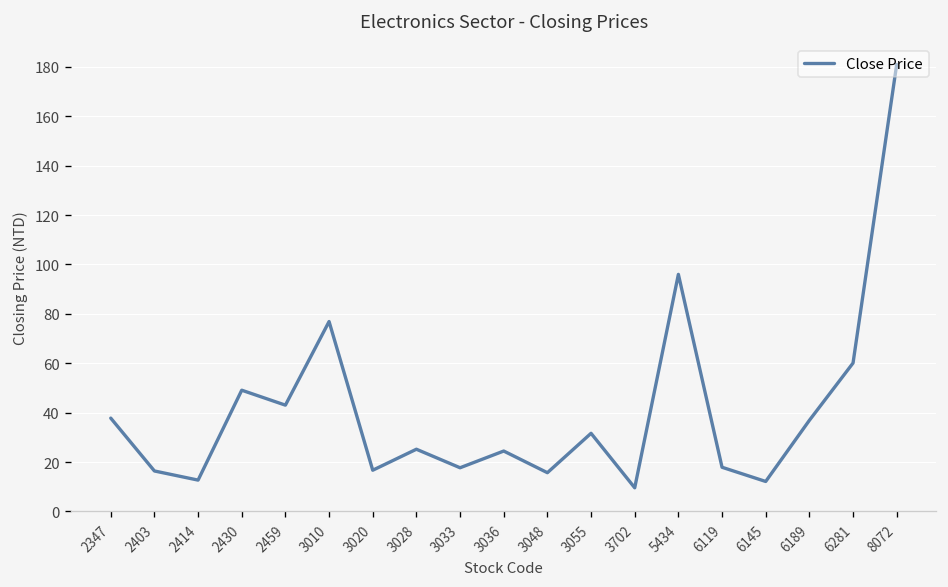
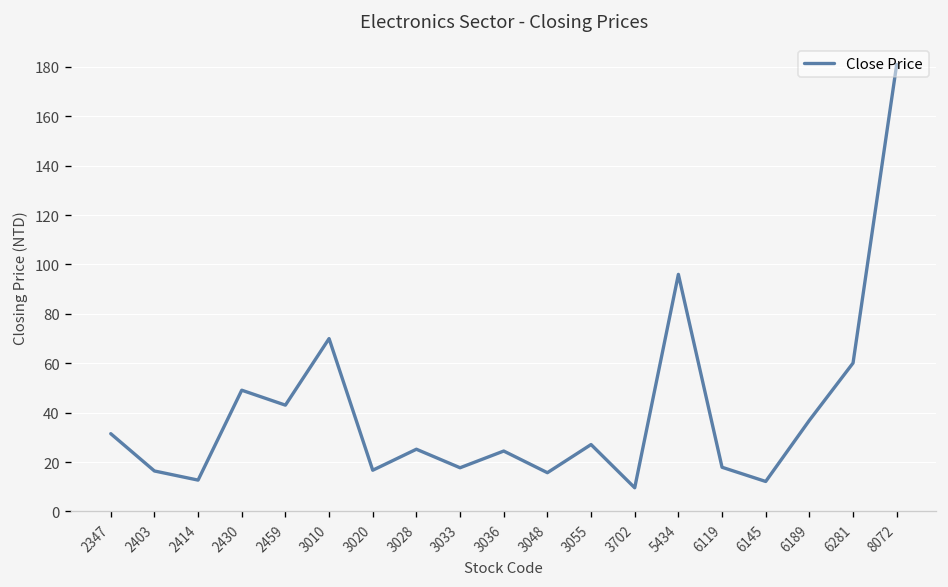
2347: 38 -> 32
3010: 77 -> 70
3055: 32 -> 27
